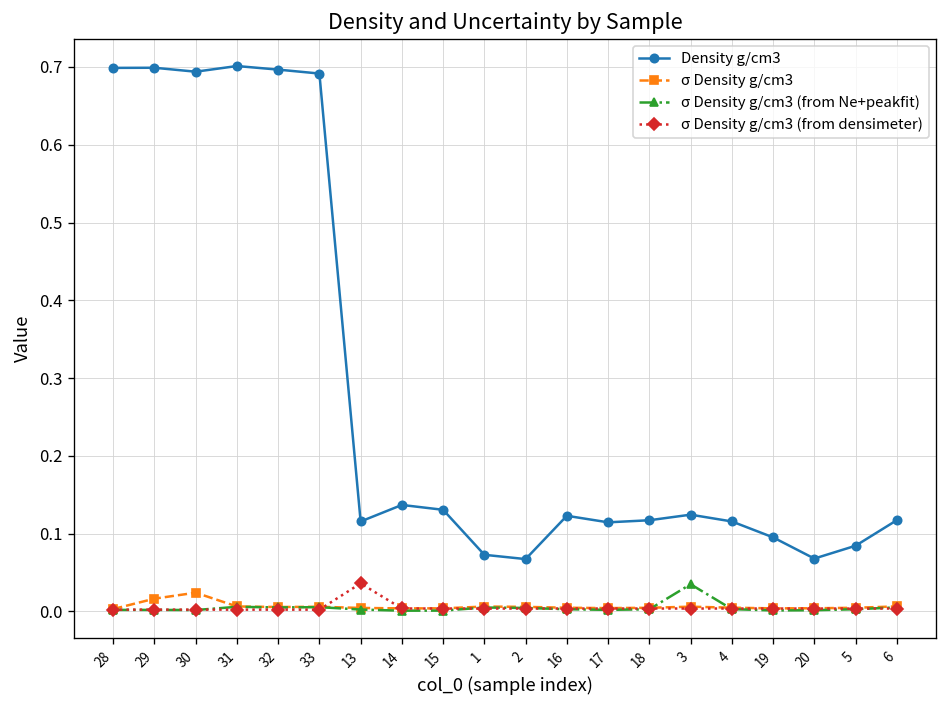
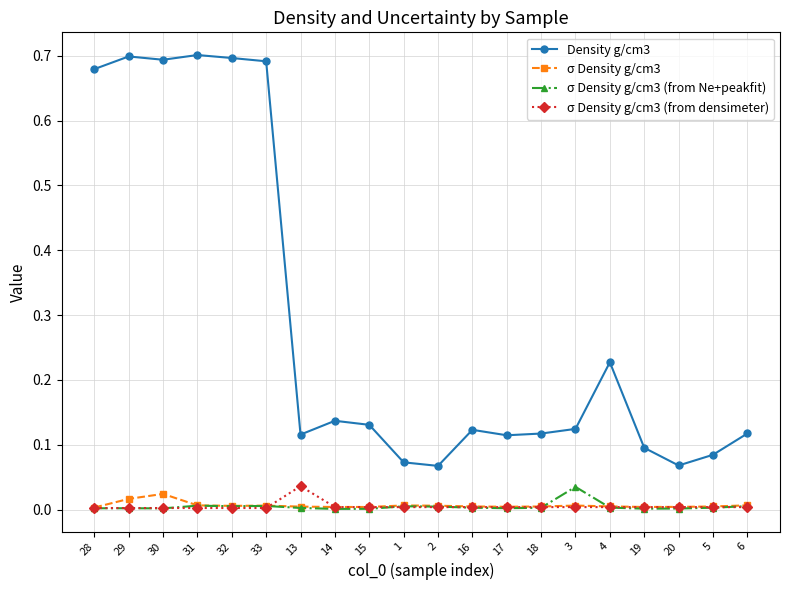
Density g/cm3, 28: 0.70 -> 0.68
Density g/cm3, 4: 0.12 -> 0.23
